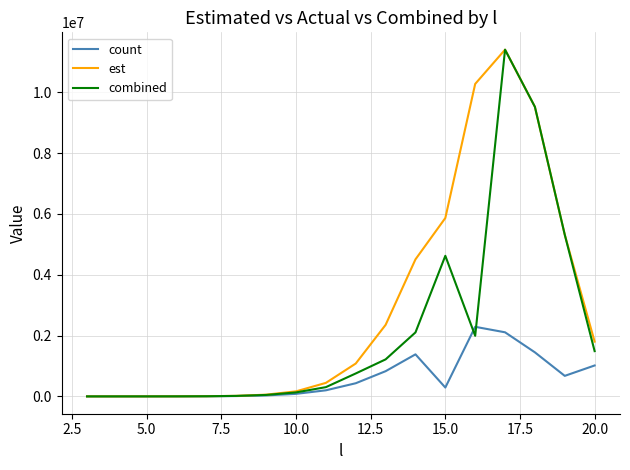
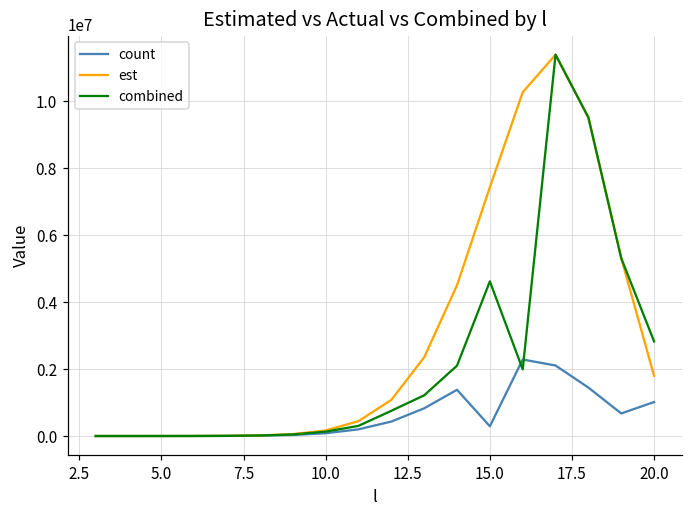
est, 15.0: 5900000 -> 7400000
combined, 20.0: 1500000 -> 2800000
